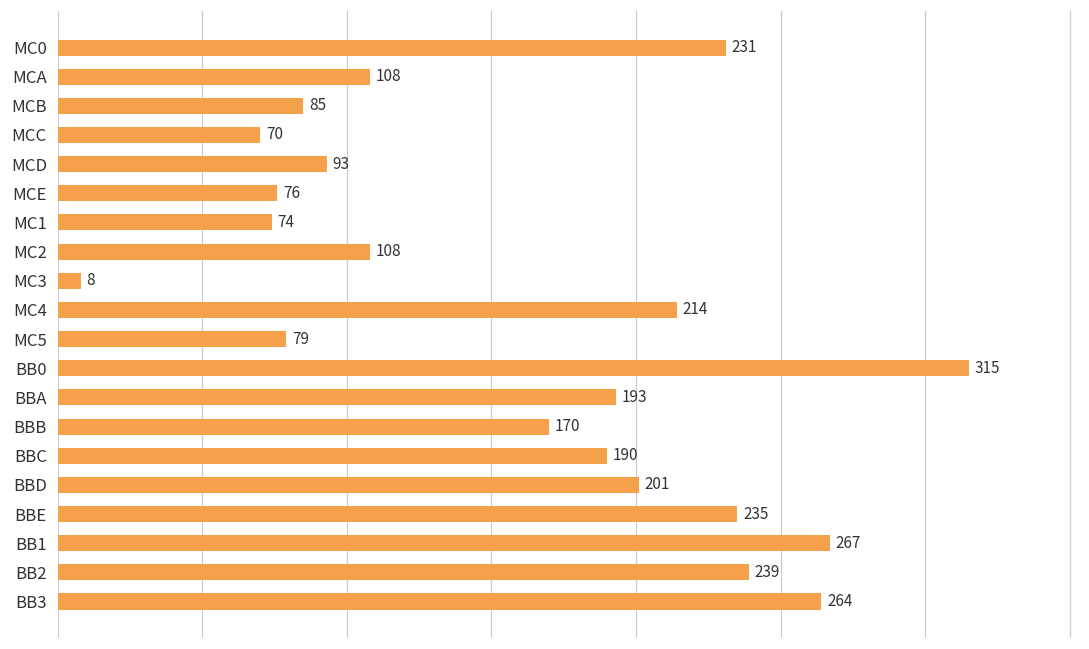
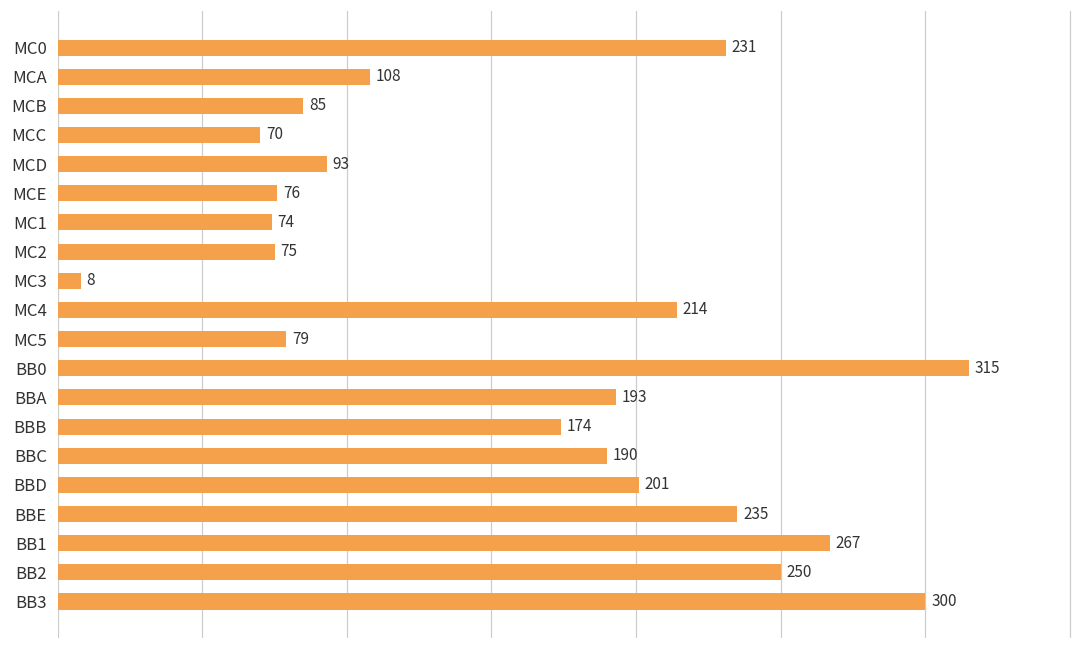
MC2: 108 -> 75
BBB: 170 -> 174
BB2: 239 -> 250
BB3: 264 -> 300
